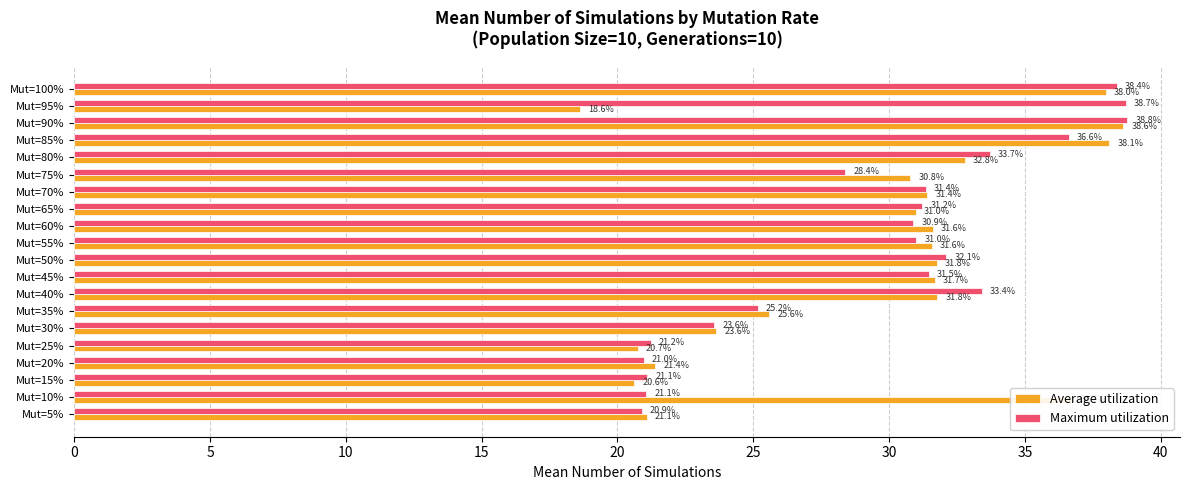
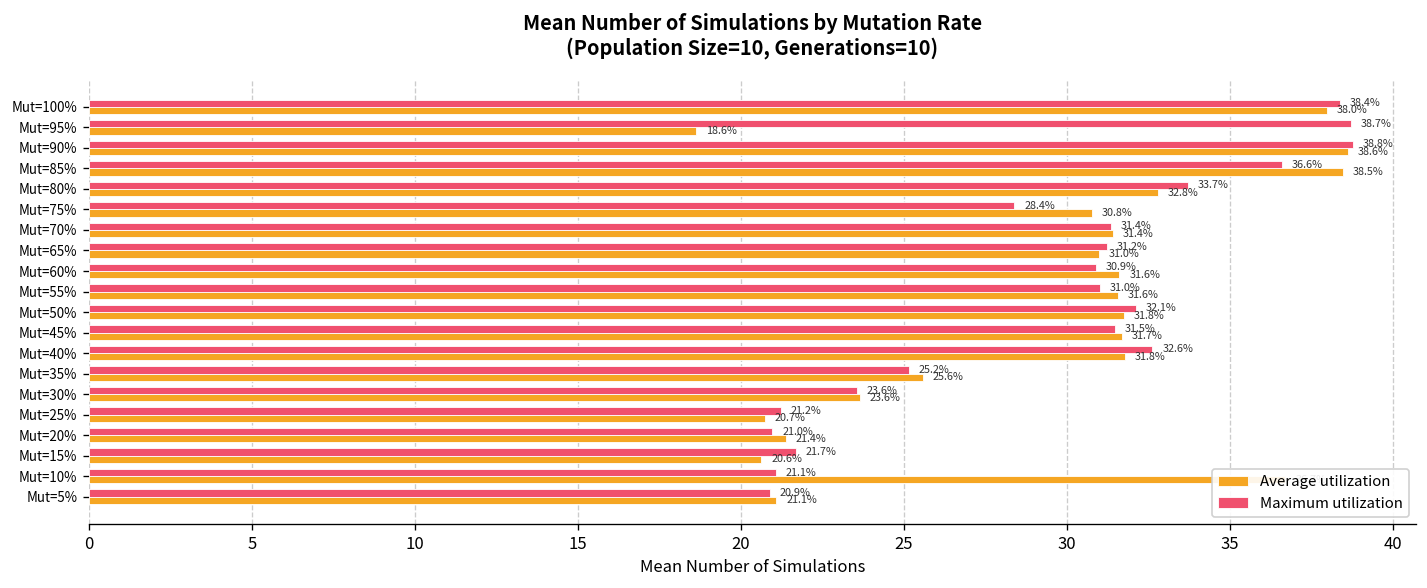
Average utilization, Mut=85%: 38.1% -> 38.5%
Maximum utilization, Mut=40%: 33.4% -> 32.6%
Maximum utilization, Mut=15%: 21.1% -> 21.7%
